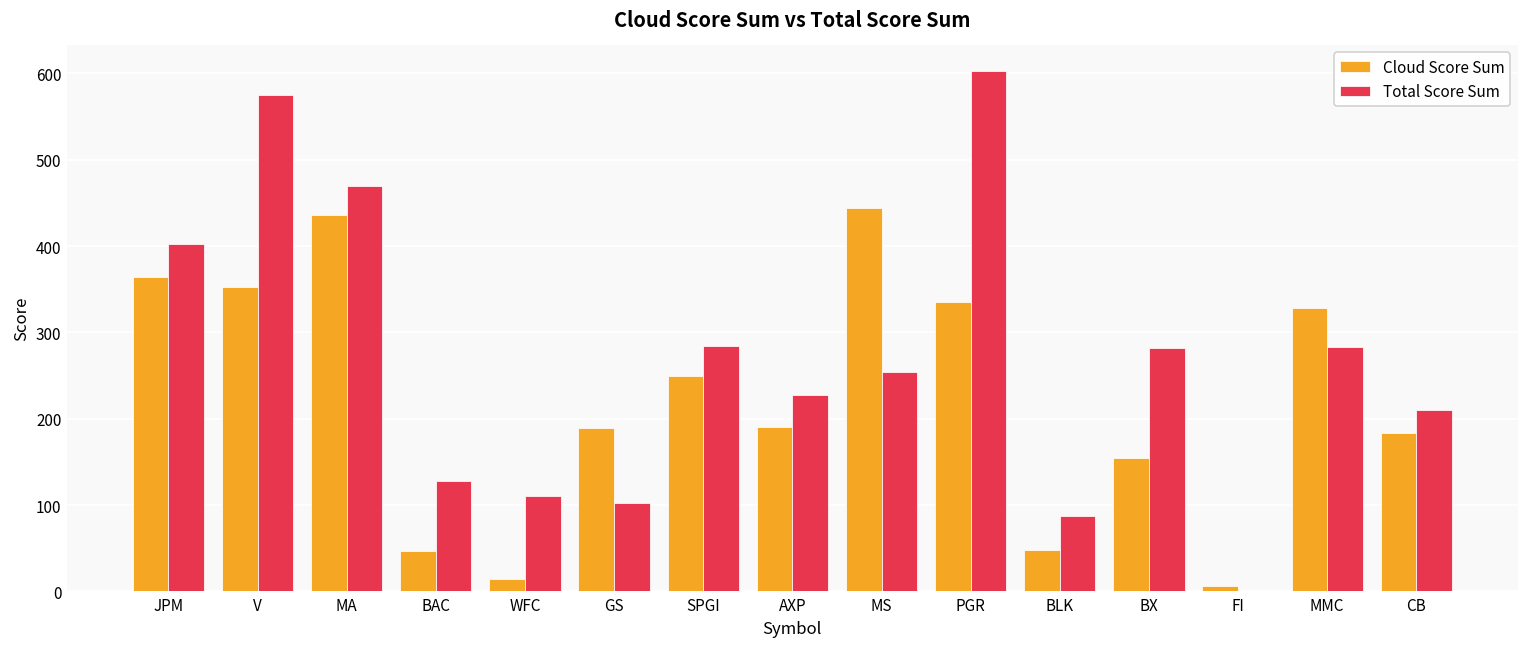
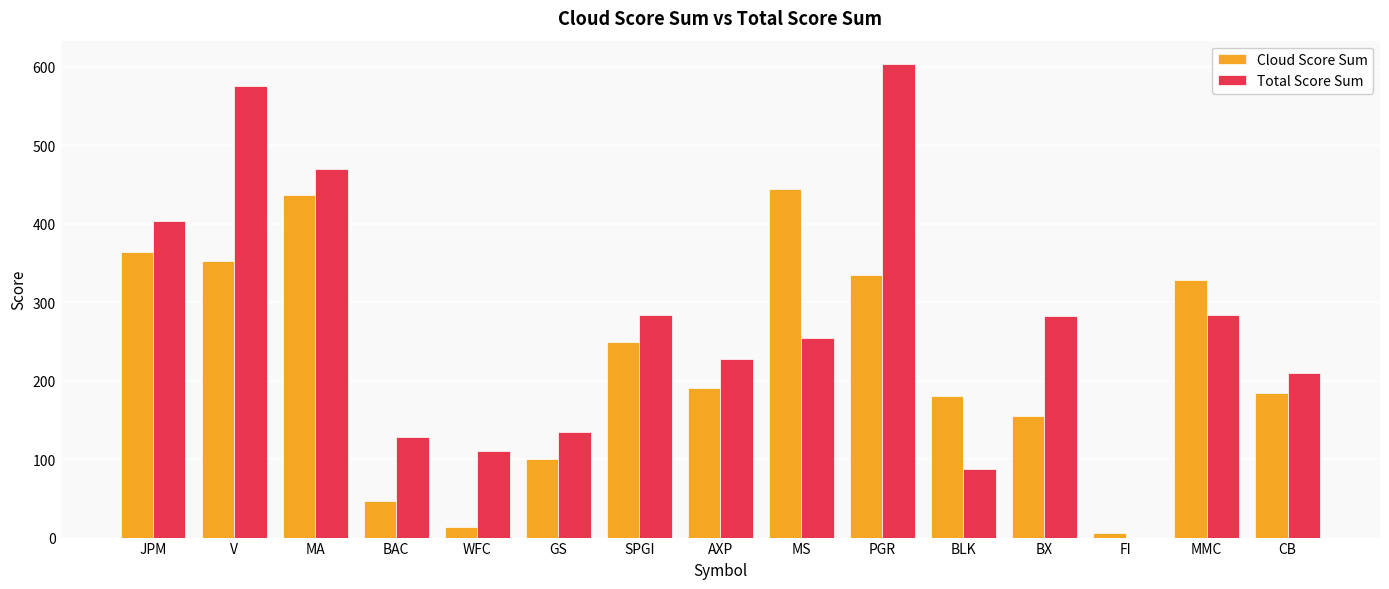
Cloud Score Sum, GS: 190 -> 100
Total Score Sum, GS: 100 -> 140
Cloud Score Sum, BLK: 50 -> 180
